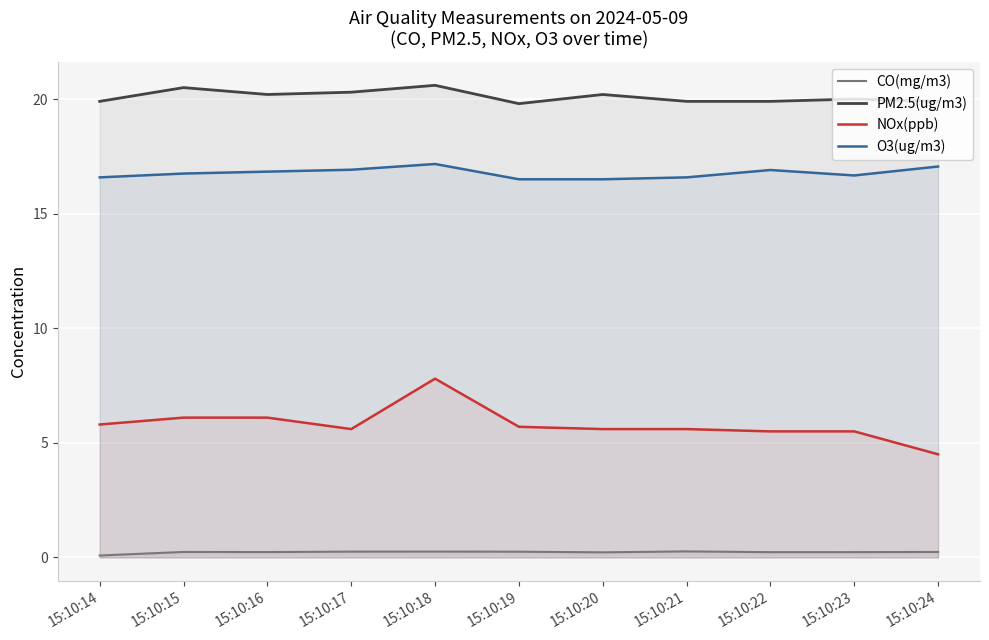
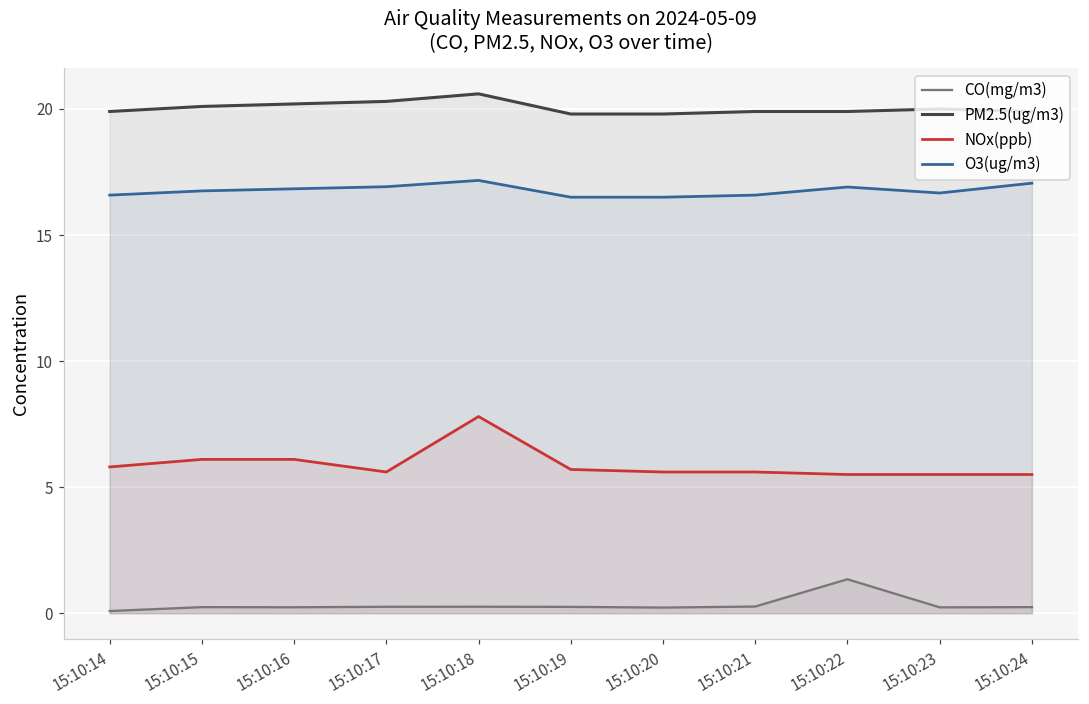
PM2.5(ug/m3), 15:10:15: 20.5 -> 20.1
PM2.5(ug/m3), 15:10:20: 20.2 -> 19.8
CO(mg/m3), 15:10:22: 0.2 -> 1.3
NOx(ppb), 15:10:24: 4.5 -> 5.5
